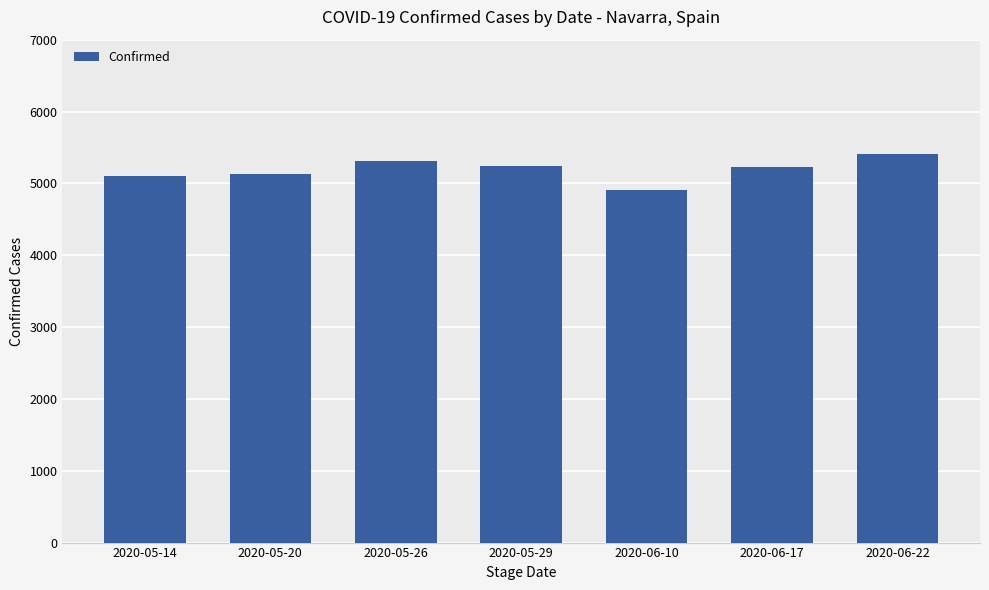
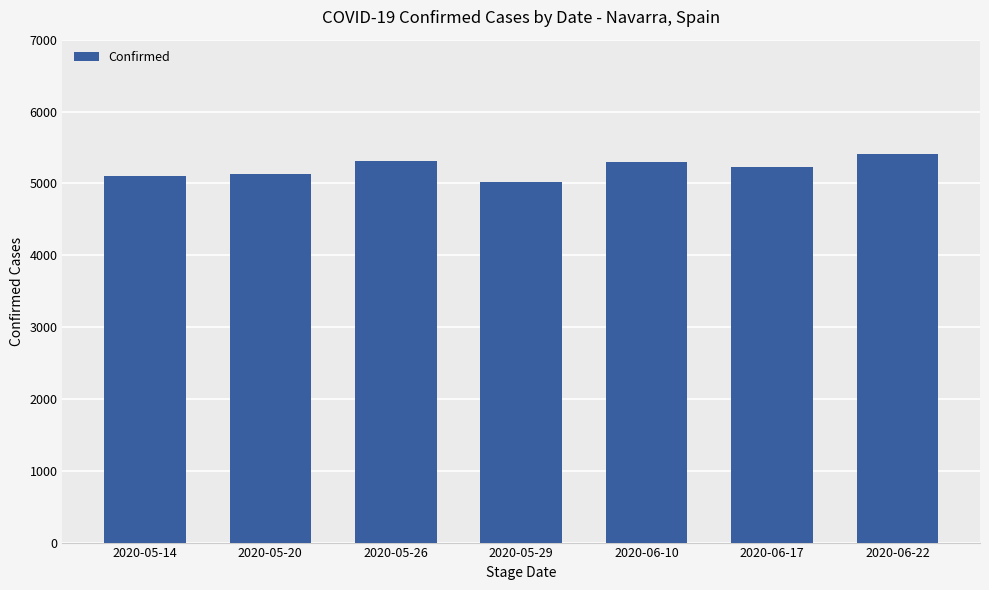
2020-05-29: 5200 -> 5000
2020-06-10: 4900 -> 5300
